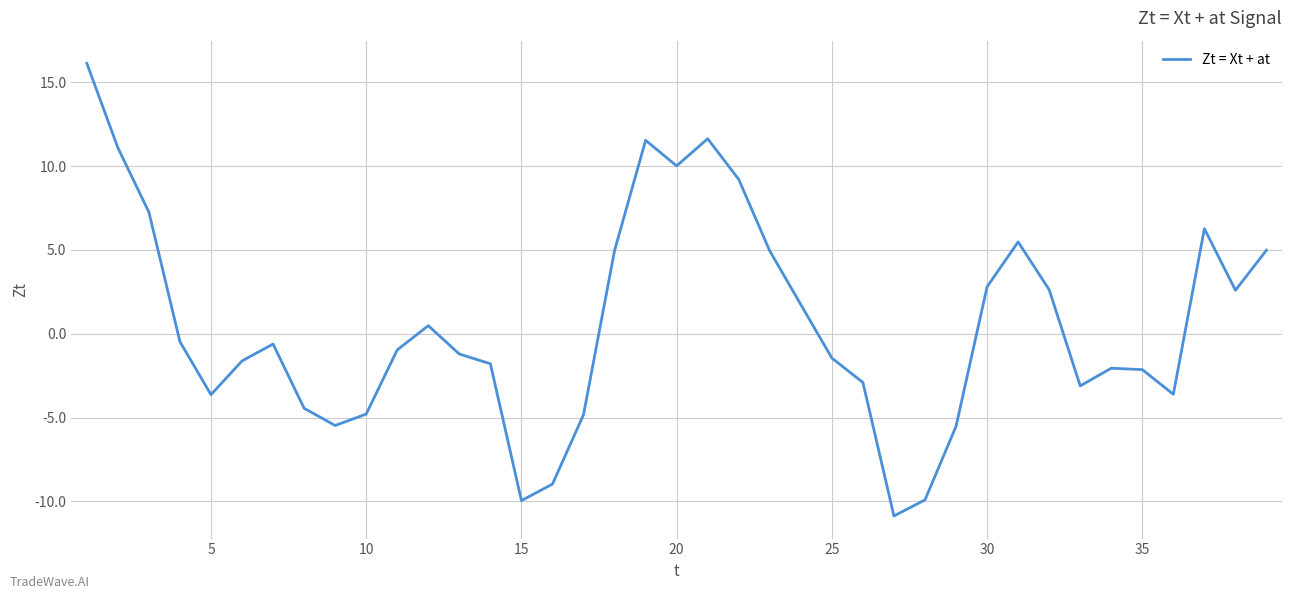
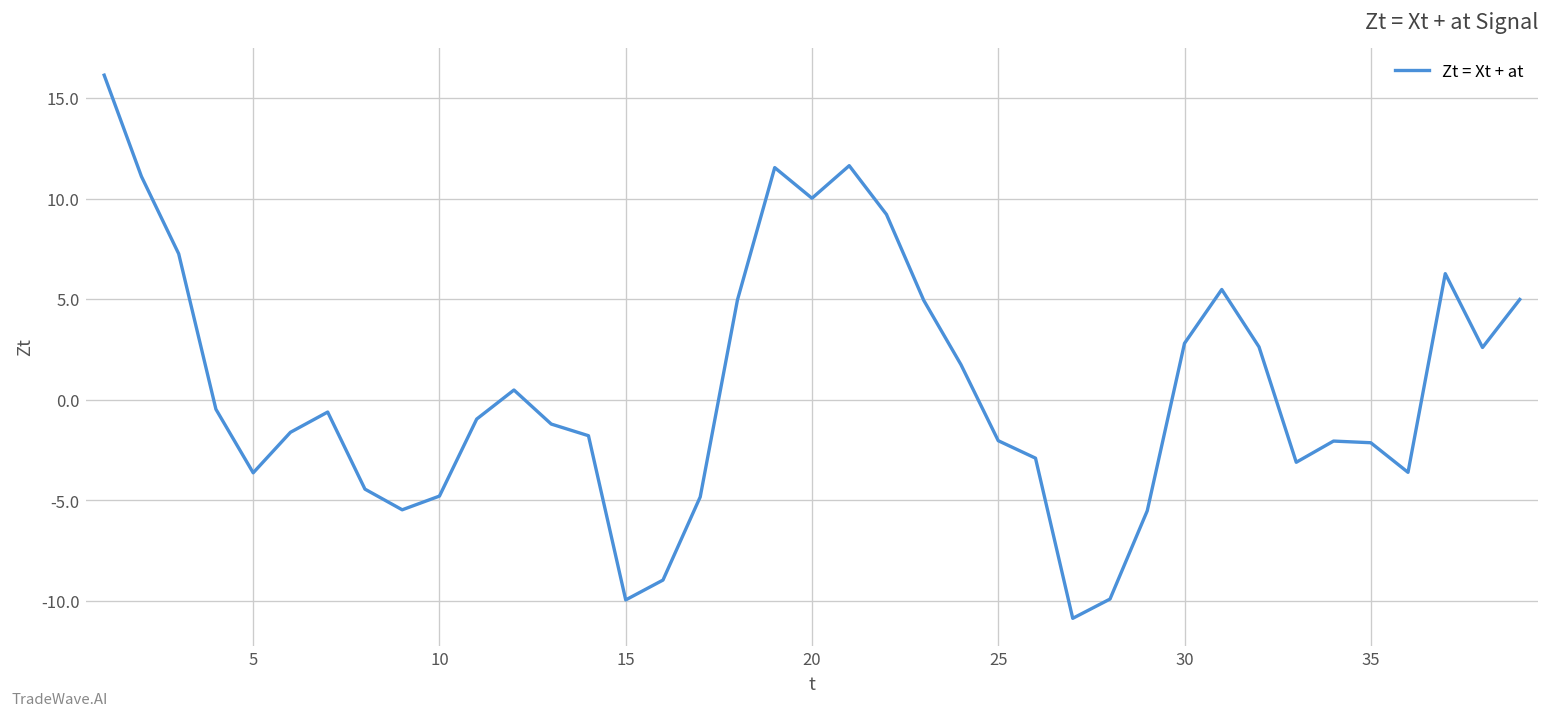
25: -1.5 -> -2.0
